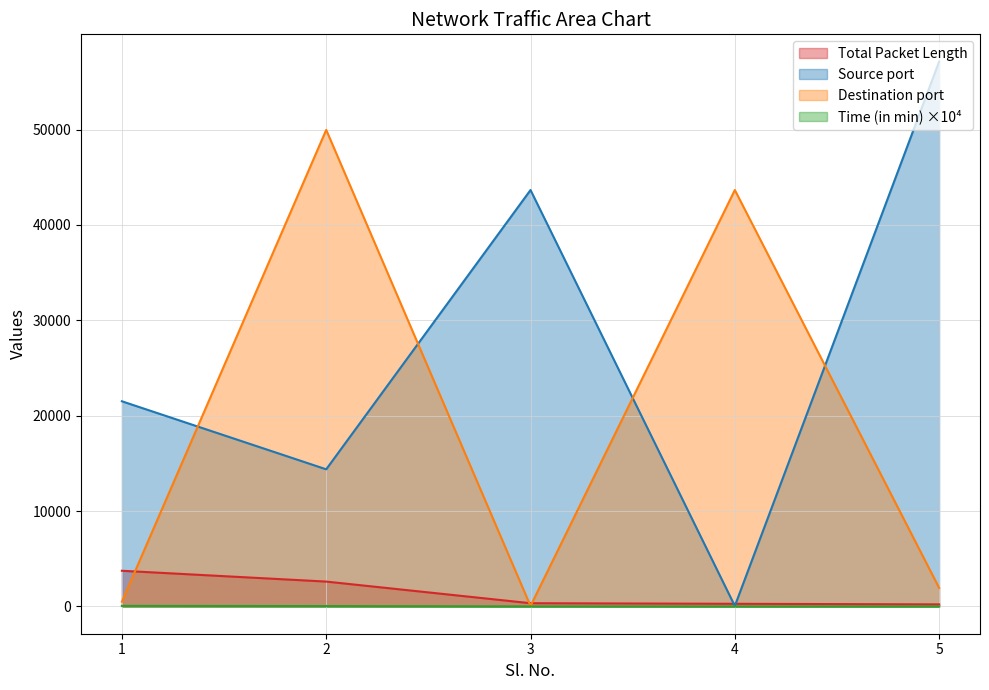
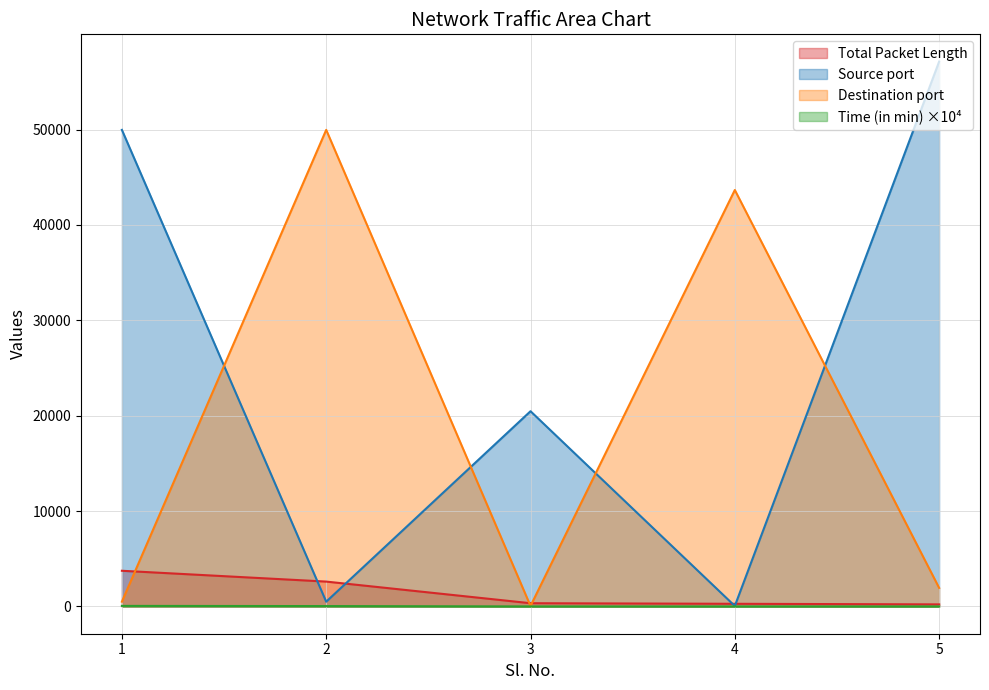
Source port, 1: 22000 -> 50000
Source port, 2: 14000 -> 1000
Source port, 3: 44000 -> 20000
